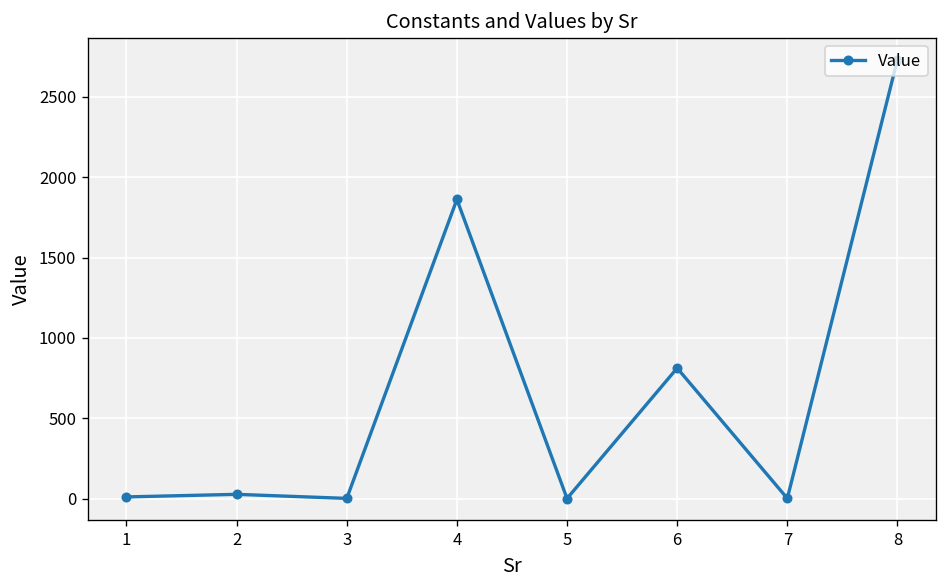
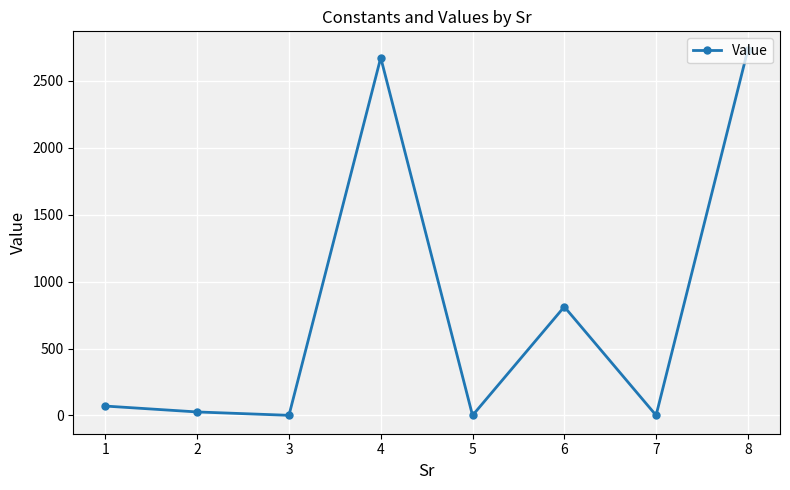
1: 10 -> 70
4: 1860 -> 2670
